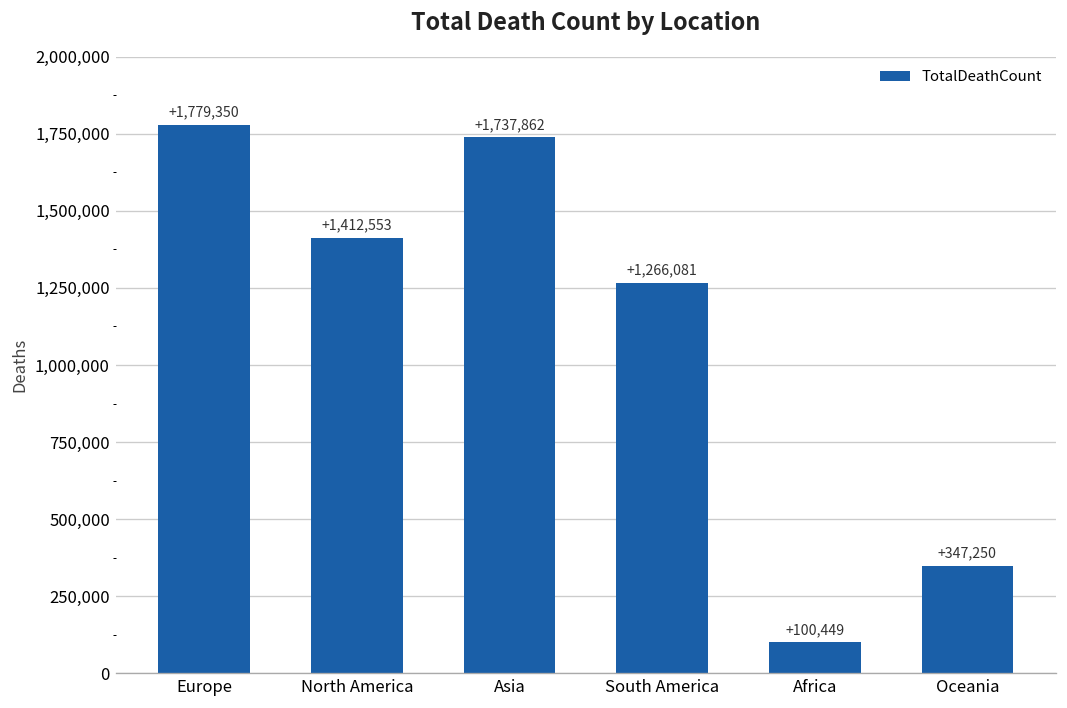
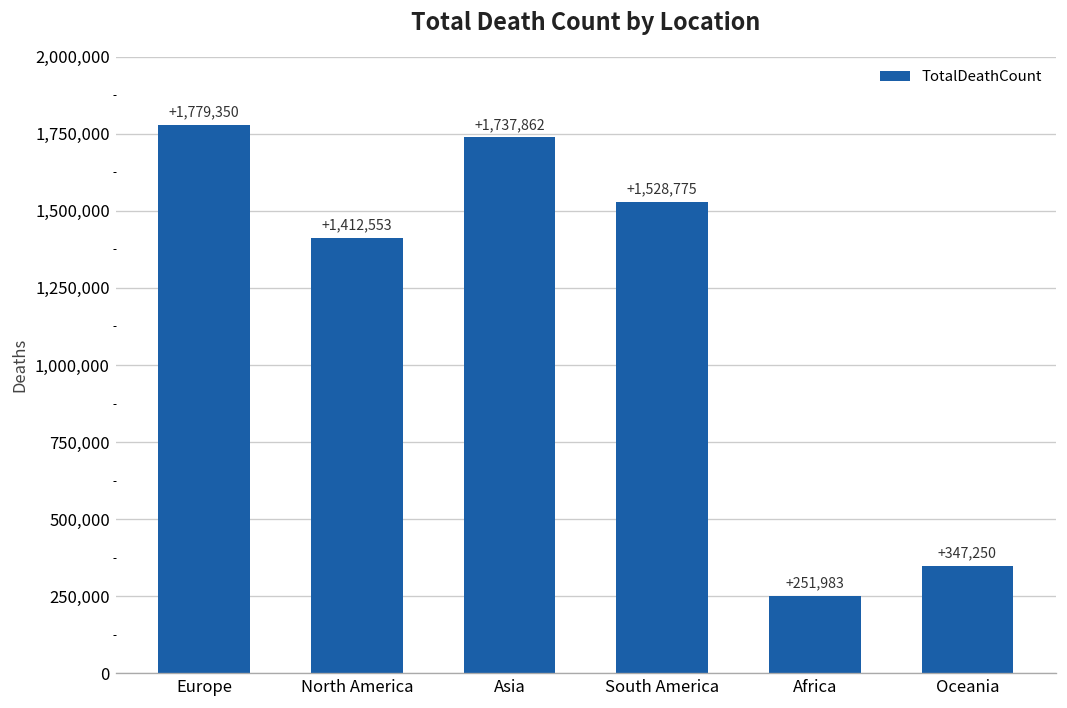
South America: +1,266,081 -> +1,528,775
Africa: +100,449 -> +251,983
